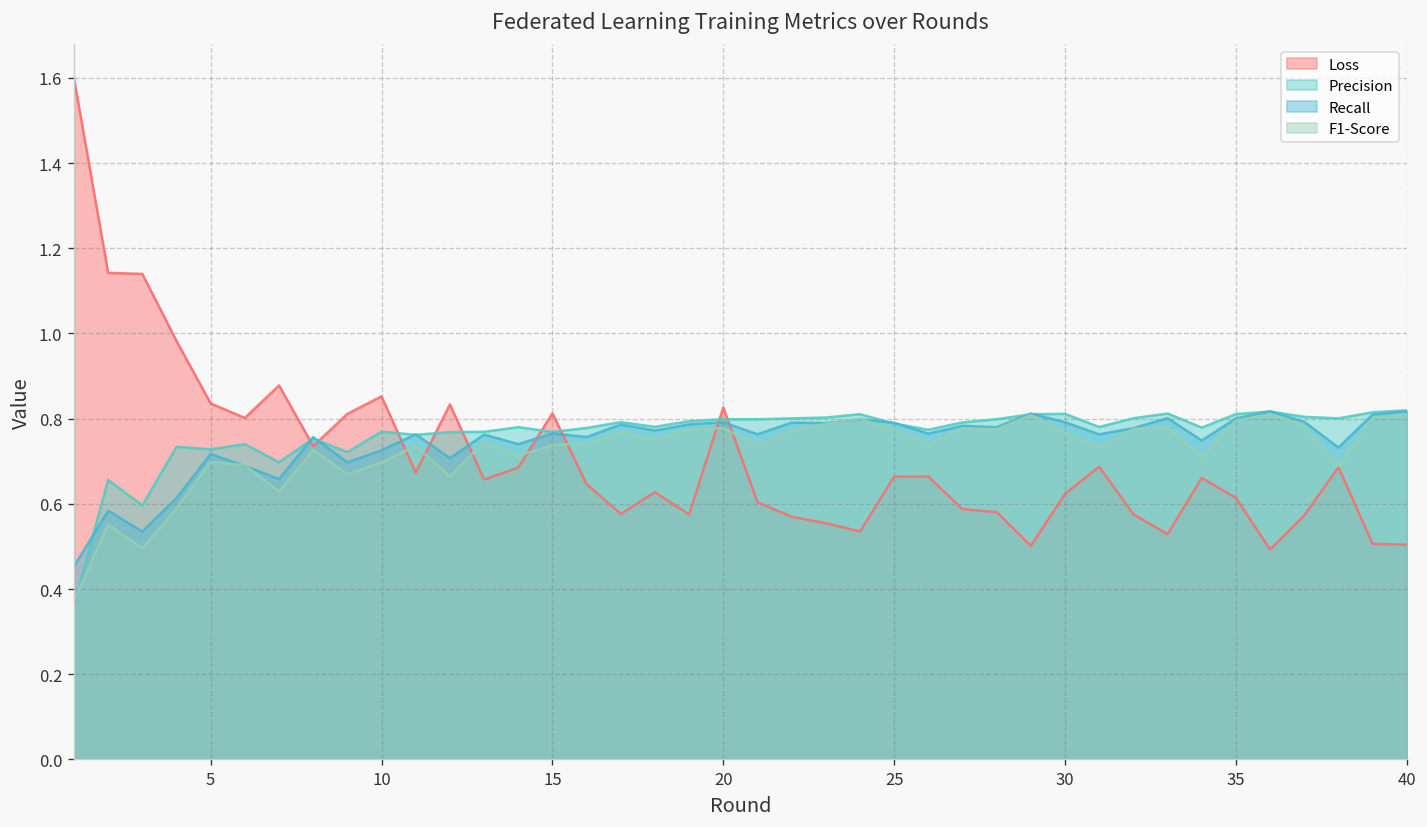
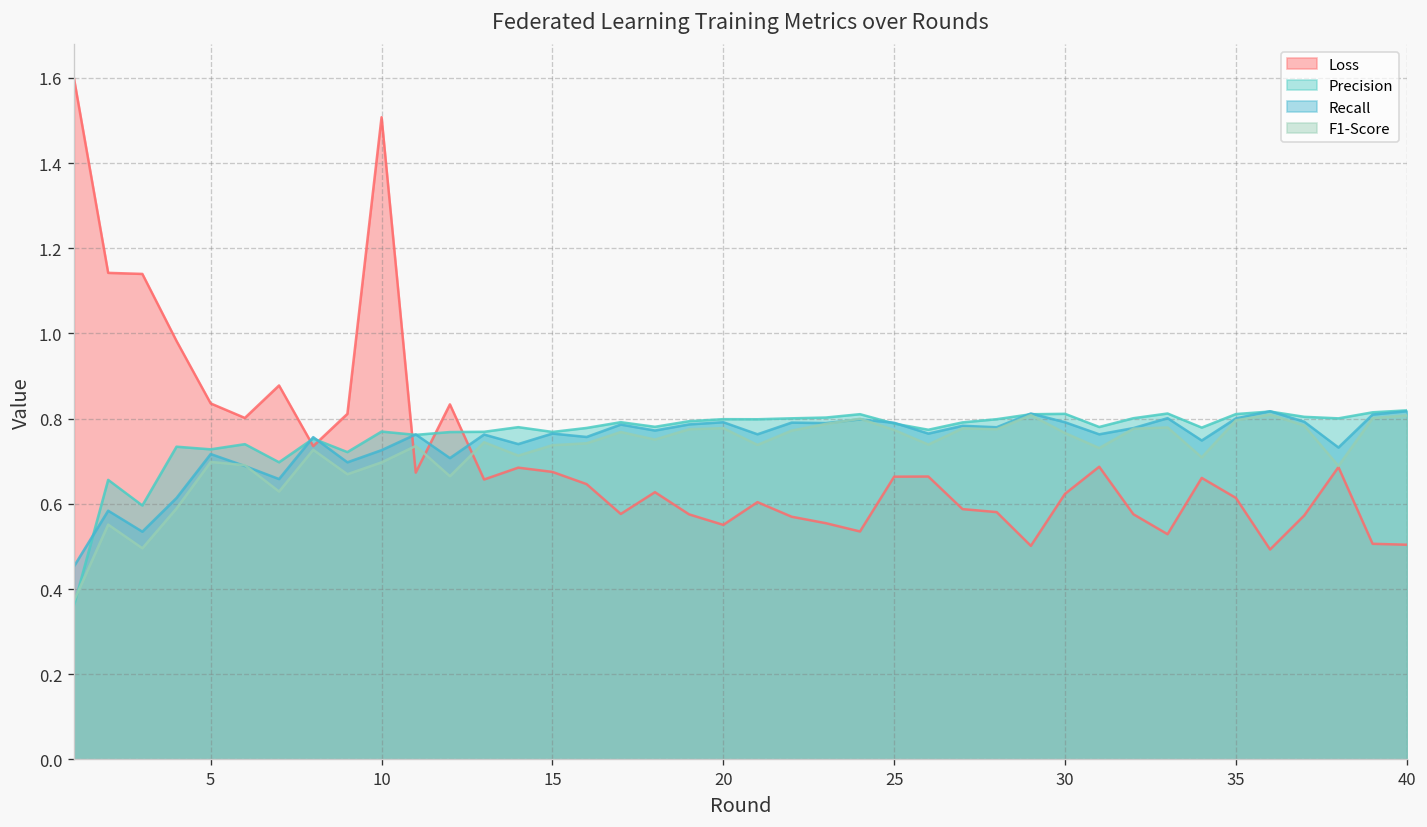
Loss, 10: 0.85 -> 1.51
Loss, 15: 0.81 -> 0.67
Loss, 20: 0.83 -> 0.55
